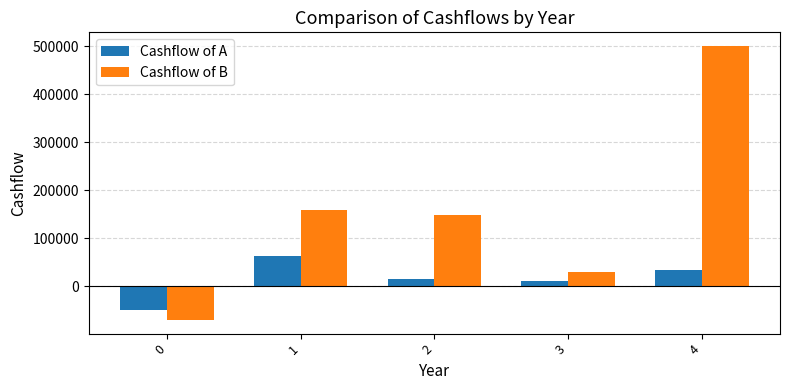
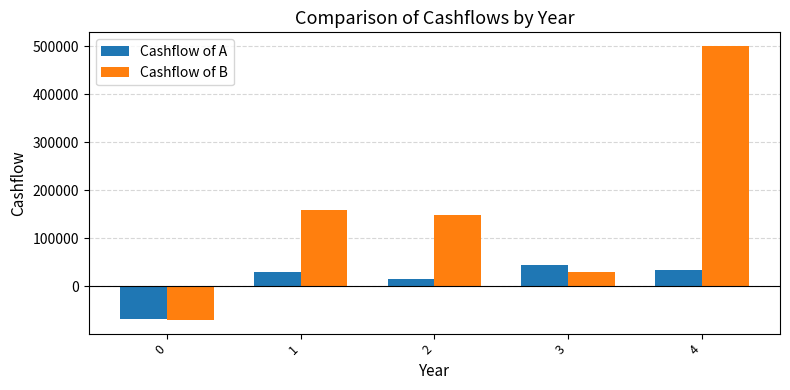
Cashflow of A, 0: -50000 -> -70000
Cashflow of A, 1: 60000 -> 30000
Cashflow of A, 3: 10000 -> 50000
